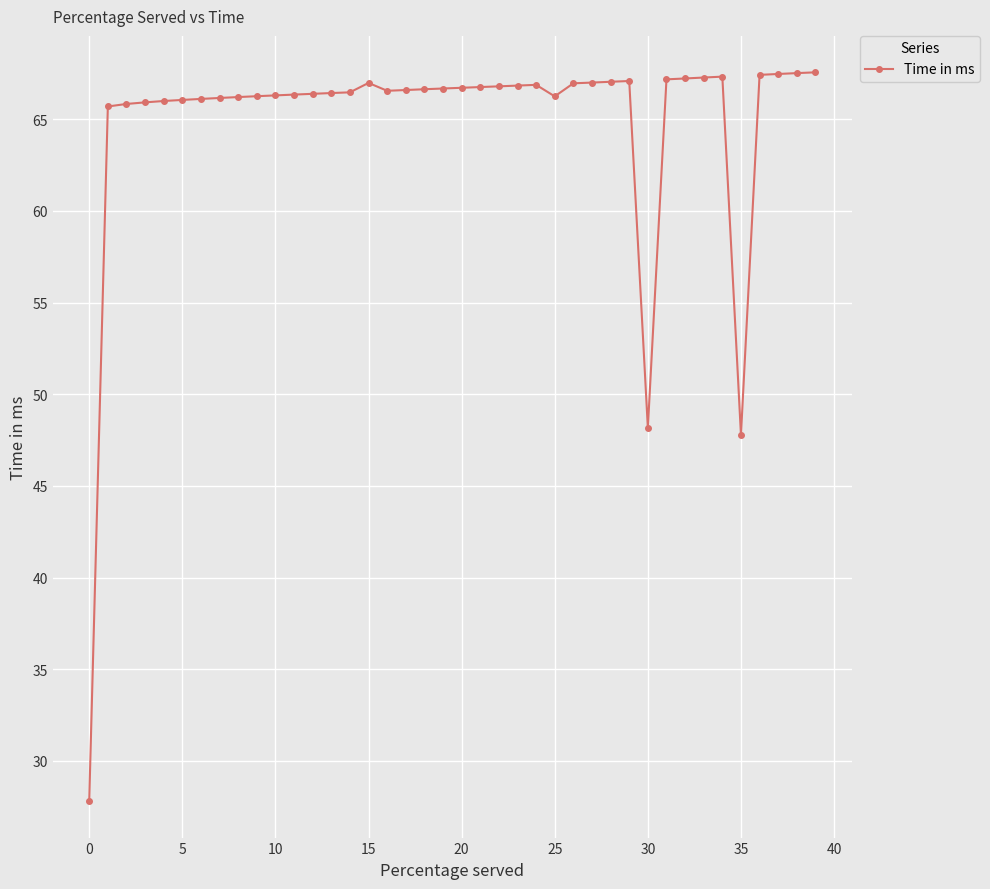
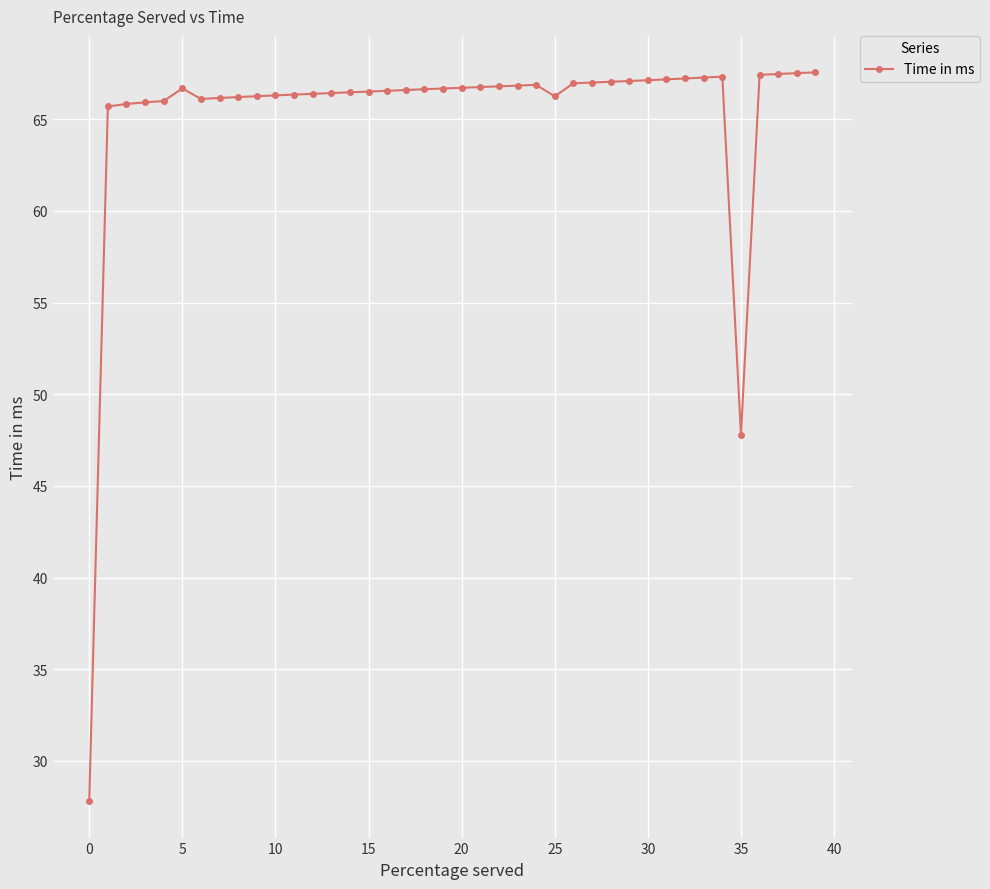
5: 66.1 -> 66.7
15: 67.0 -> 66.5
30: 48.2 -> 67.1
